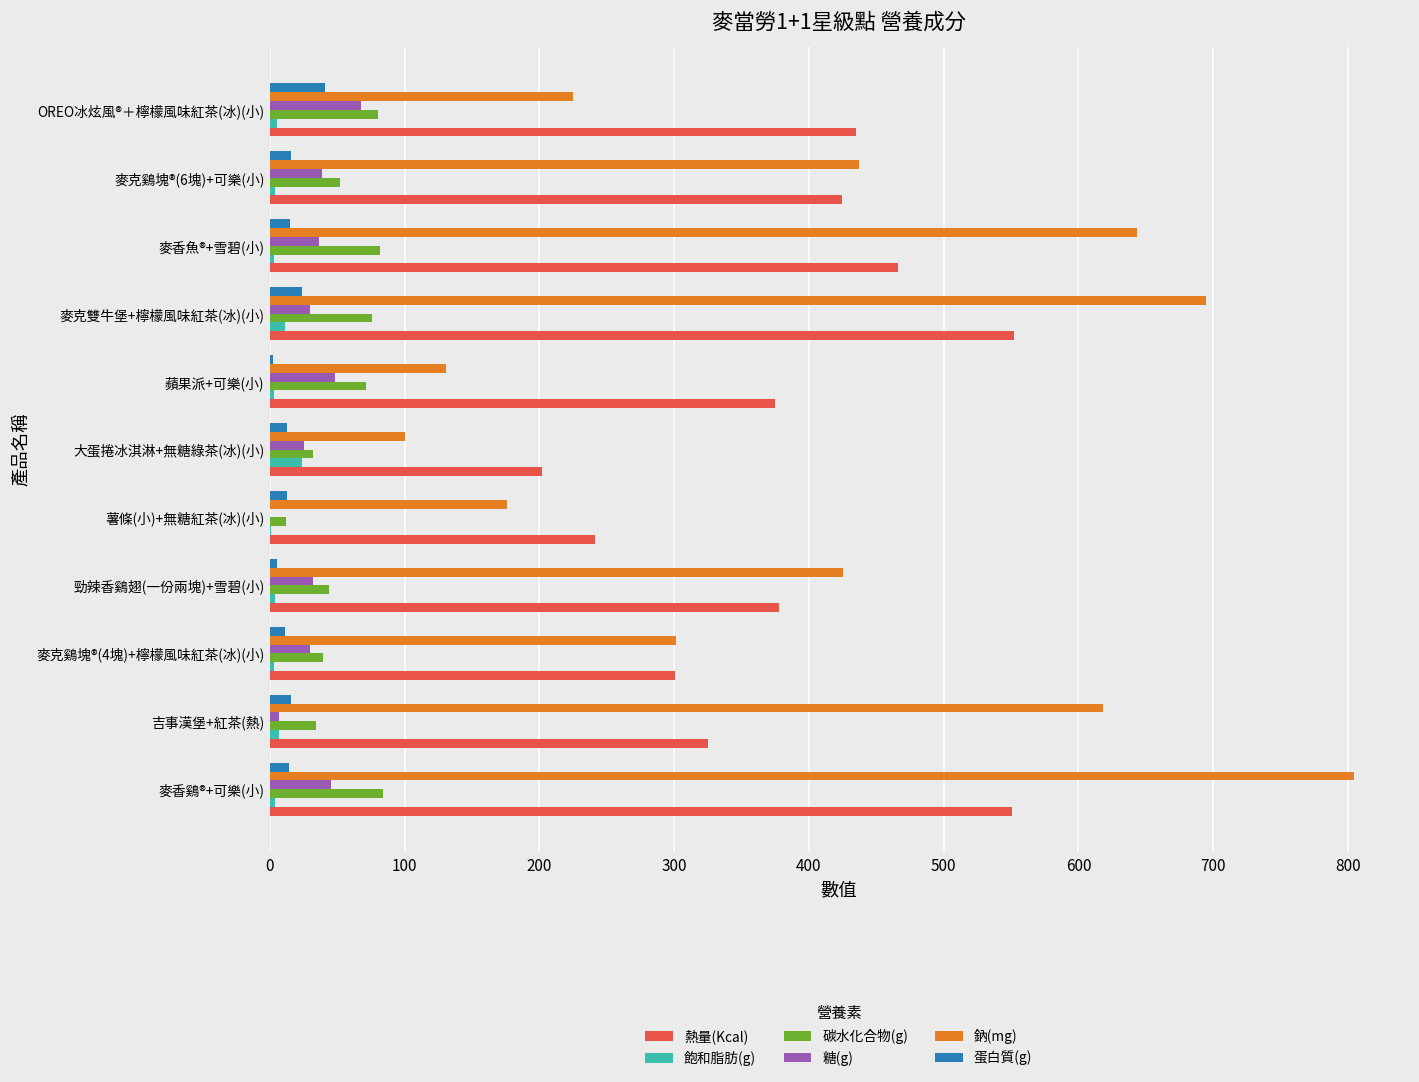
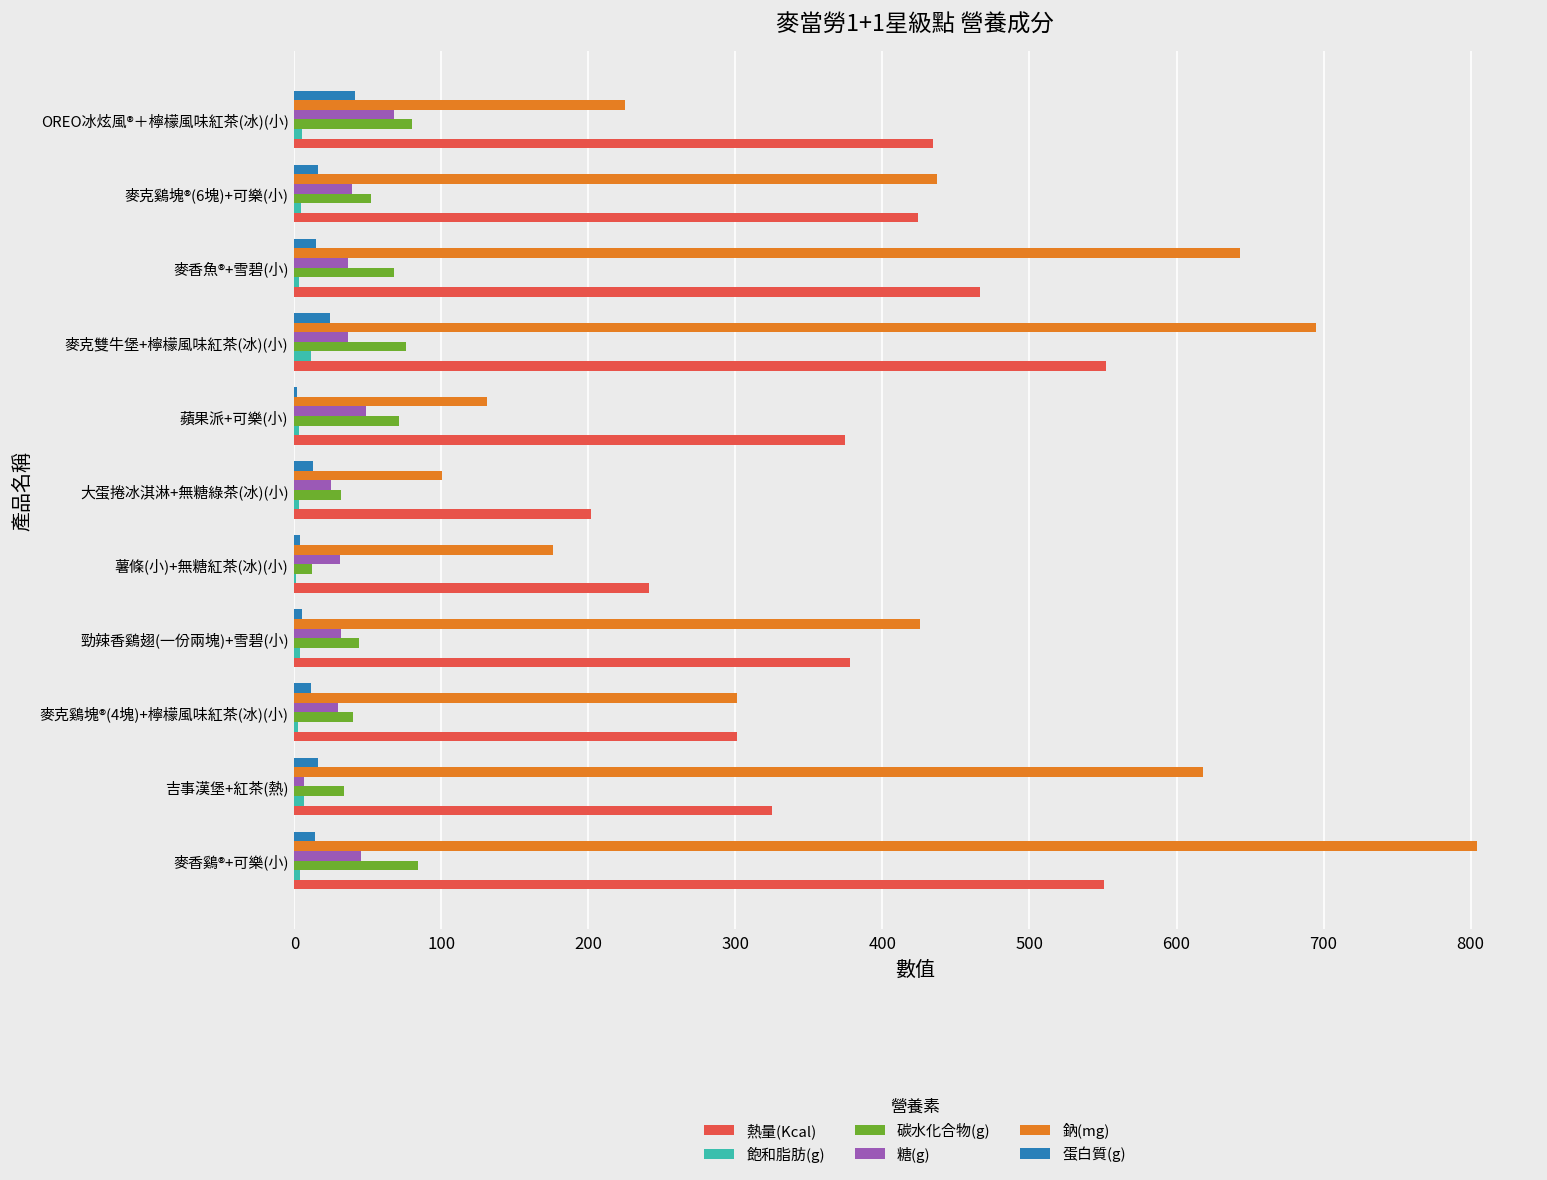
碳水化合物(g), 麥香魚®+雪碧(小): 82 -> 68
糖(g), 麥克雙牛堡+檸檬風味紅茶(冰)(小): 30 -> 37
飽和脂肪(g), 大蛋捲冰淇淋+無糖綠茶(冰)(小): 24 -> 3
蛋白質(g), 薯條(小)+無糖紅茶(冰)(小): 13 -> 4
糖(g), 薯條(小)+無糖紅茶(冰)(小): 0 -> 31
